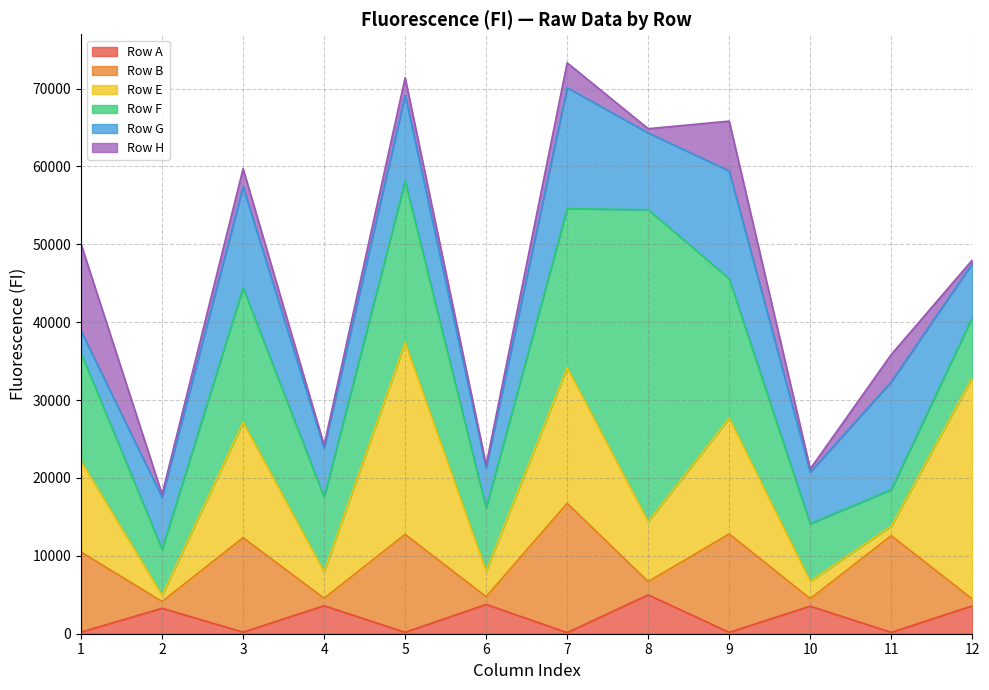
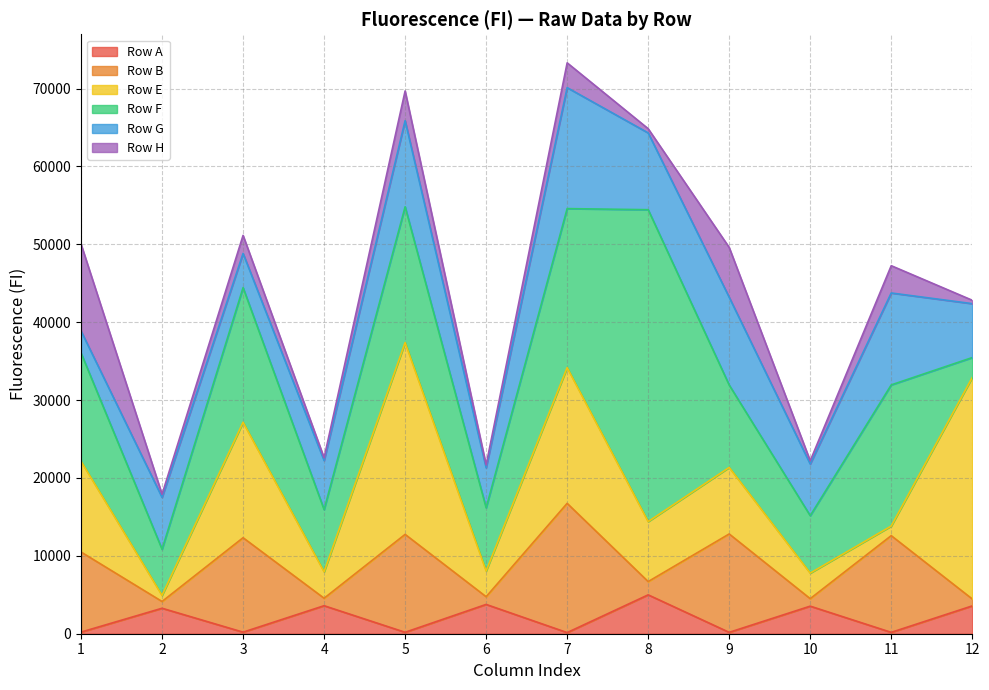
Row G, 3: 13000 -> 4000
Row F, 4: 10000 -> 8000
Row F, 5: 21000 -> 17000
Row H, 5: 2000 -> 4000
Row E, 9: 15000 -> 9000
Row F, 9: 18000 -> 11000
Row G, 9: 14000 -> 11000
Row E, 10: 2000 -> 3000
Row F, 11: 5000 -> 18000
Row G, 11: 14000 -> 12000
Row F, 12: 8000 -> 3000
